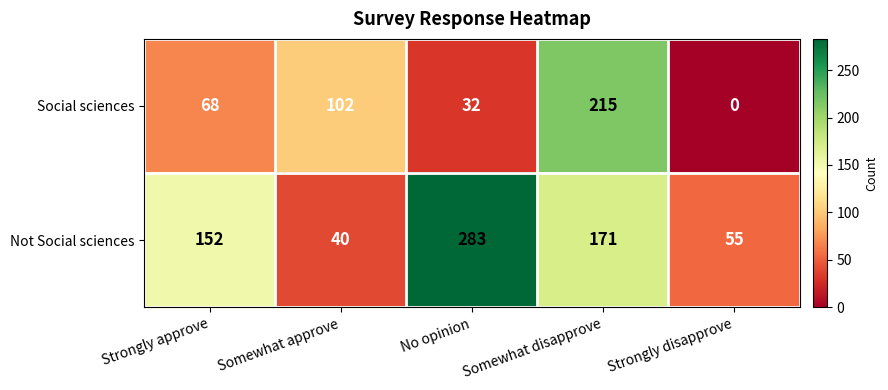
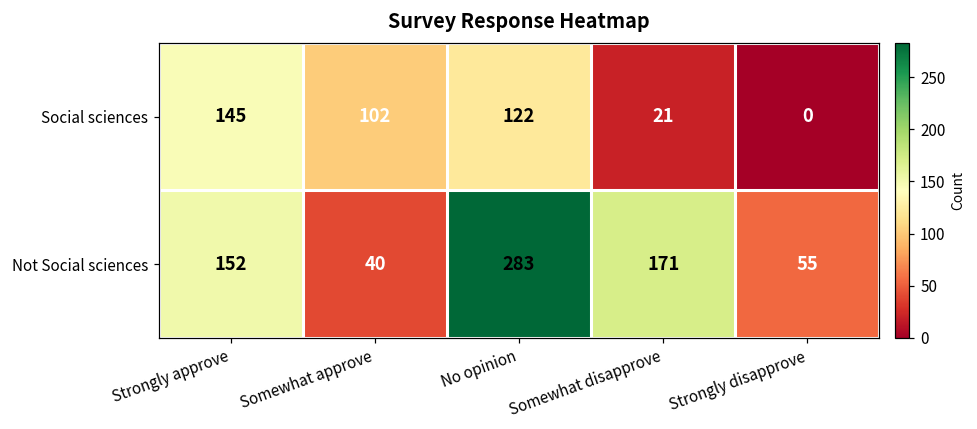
Social sciences, Strongly approve: 68 -> 145
Social sciences, No opinion: 32 -> 122
Social sciences, Somewhat disapprove: 215 -> 21
